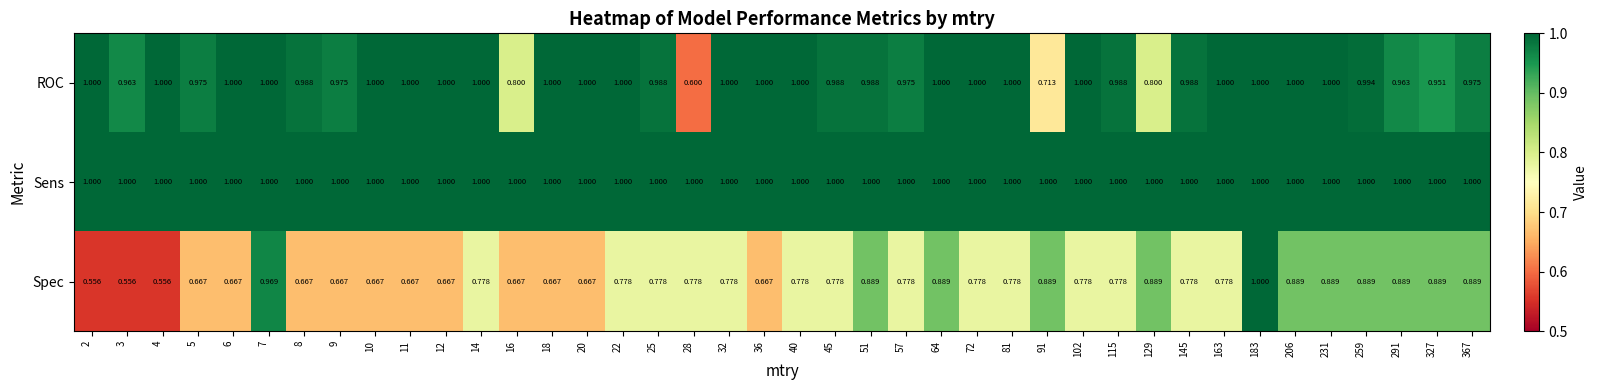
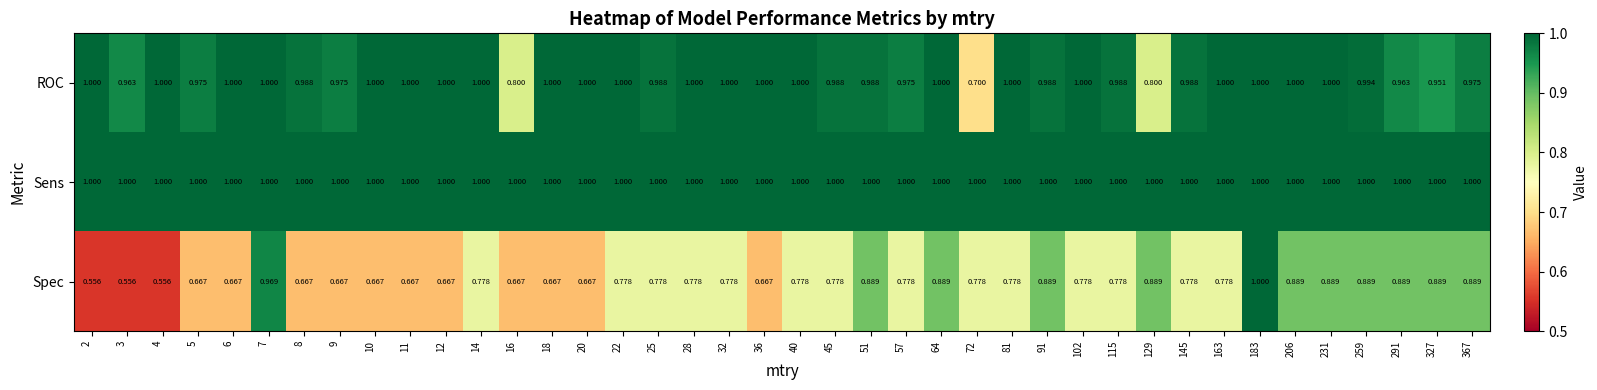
ROC, 28: 0.600 -> 1.000
ROC, 72: 1.000 -> 0.700
ROC, 91: 0.713 -> 0.988
